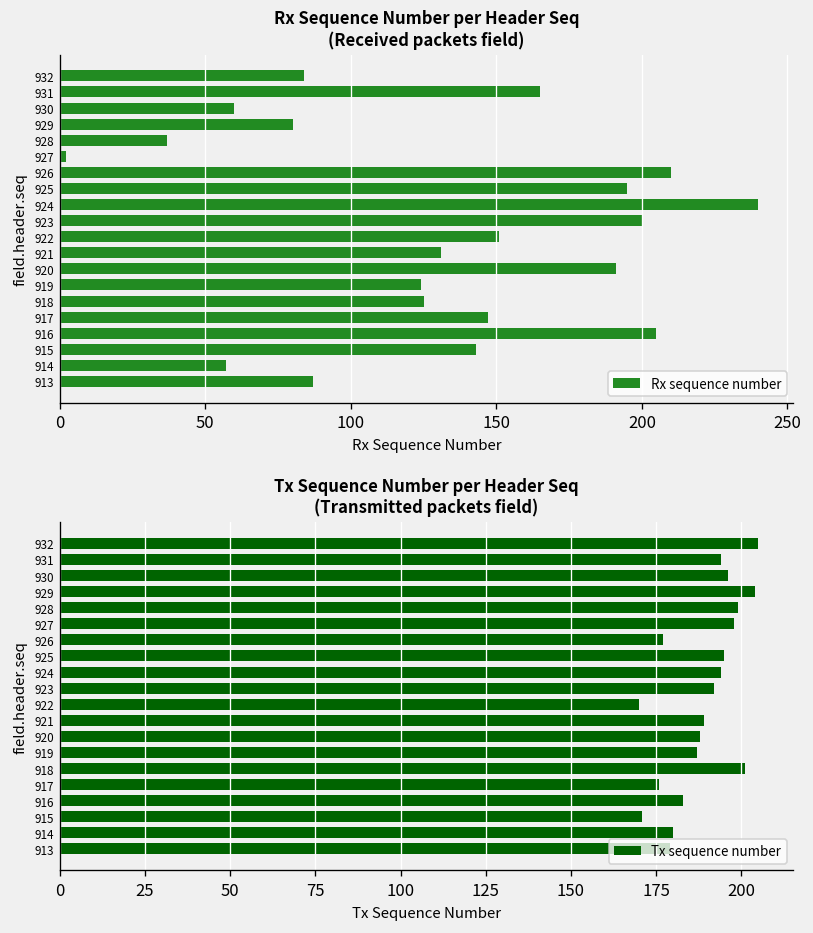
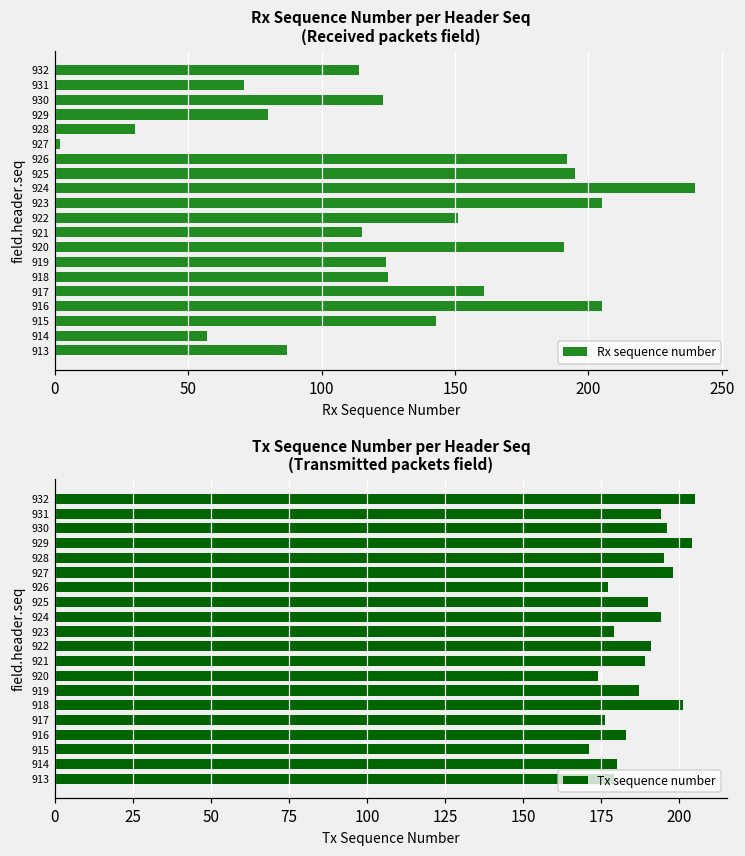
Rx Sequence Number per Header Seq (Received packets field), 932: 84 -> 114
Rx Sequence Number per Header Seq (Received packets field), 931: 165 -> 71
Rx Sequence Number per Header Seq (Received packets field), 930: 60 -> 123
Rx Sequence Number per Header Seq (Received packets field), 928: 37 -> 30
Rx Sequence Number per Header Seq (Received packets field), 926: 210 -> 192
Rx Sequence Number per Header Seq (Received packets field), 923: 200 -> 205
Rx Sequence Number per Header Seq (Received packets field), 921: 131 -> 115
Rx Sequence Number per Header Seq (Received packets field), 917: 147 -> 161
Tx Sequence Number per Header Seq (Transmitted packets field), 928: 199 -> 195
Tx Sequence Number per Header Seq (Transmitted packets field), 925: 195 -> 190
Tx Sequence Number per Header Seq (Transmitted packets field), 923: 192 -> 179
Tx Sequence Number per Header Seq (Transmitted packets field), 922: 170 -> 191
Tx Sequence Number per Header Seq (Transmitted packets field), 920: 188 -> 174
